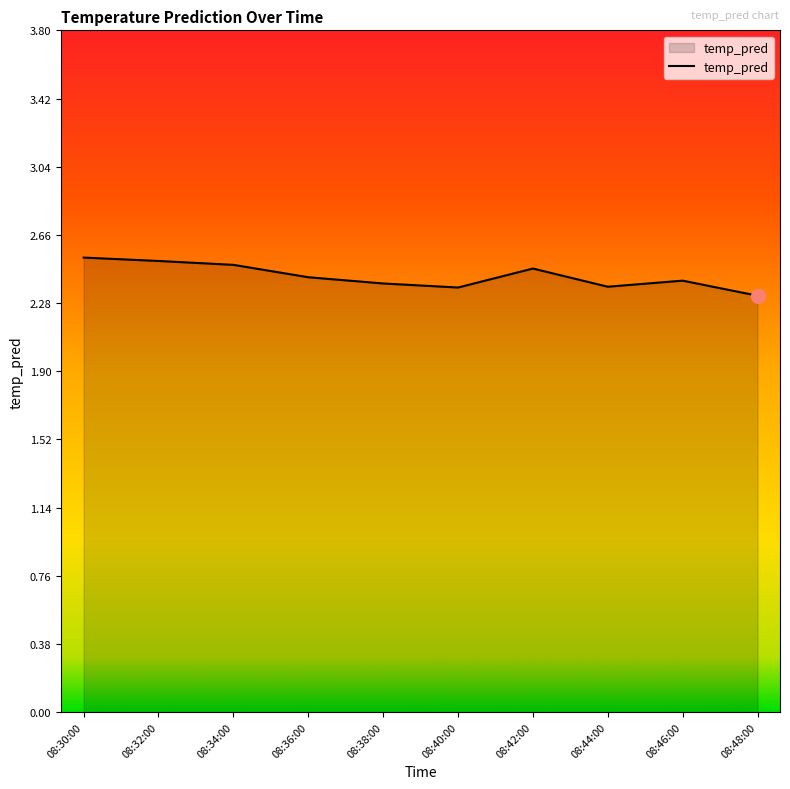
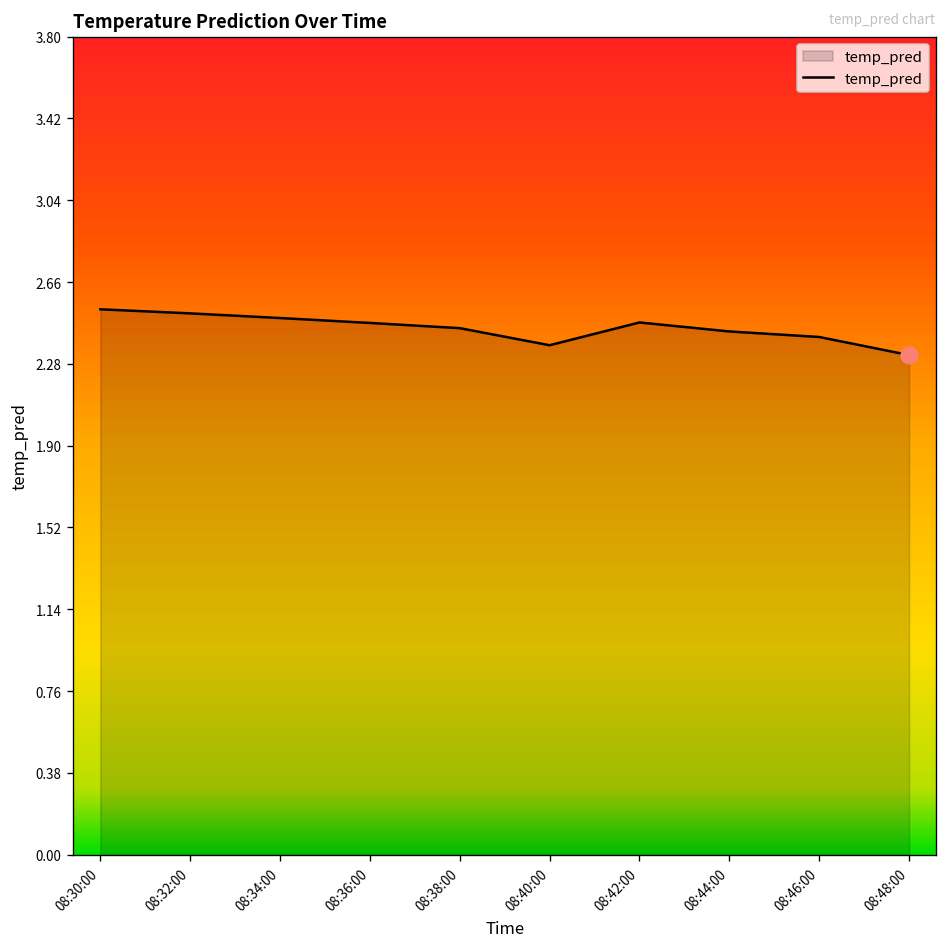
temp_pred, 08:36:00: 2.43 -> 2.47
temp_pred, 08:38:00: 2.39 -> 2.45
temp_pred, 08:44:00: 2.37 -> 2.43
